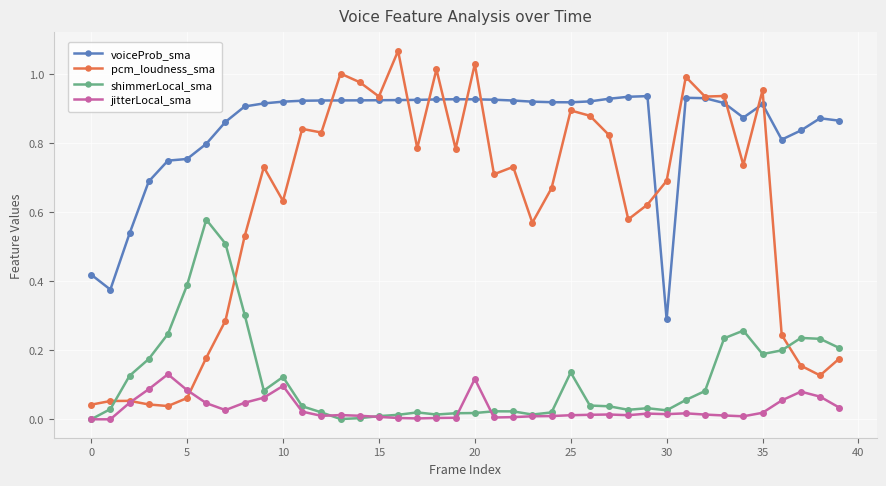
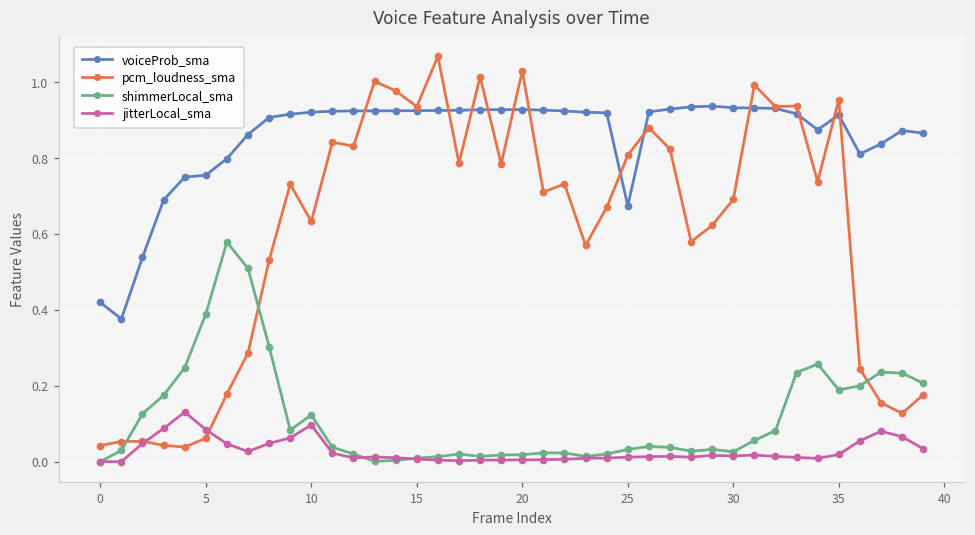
jitterLocal_sma, 20: 0.12 -> 0.00
voiceProb_sma, 25: 0.92 -> 0.67
pcm_loudness_sma, 25: 0.90 -> 0.81
shimmerLocal_sma, 25: 0.14 -> 0.03
voiceProb_sma, 30: 0.29 -> 0.93
